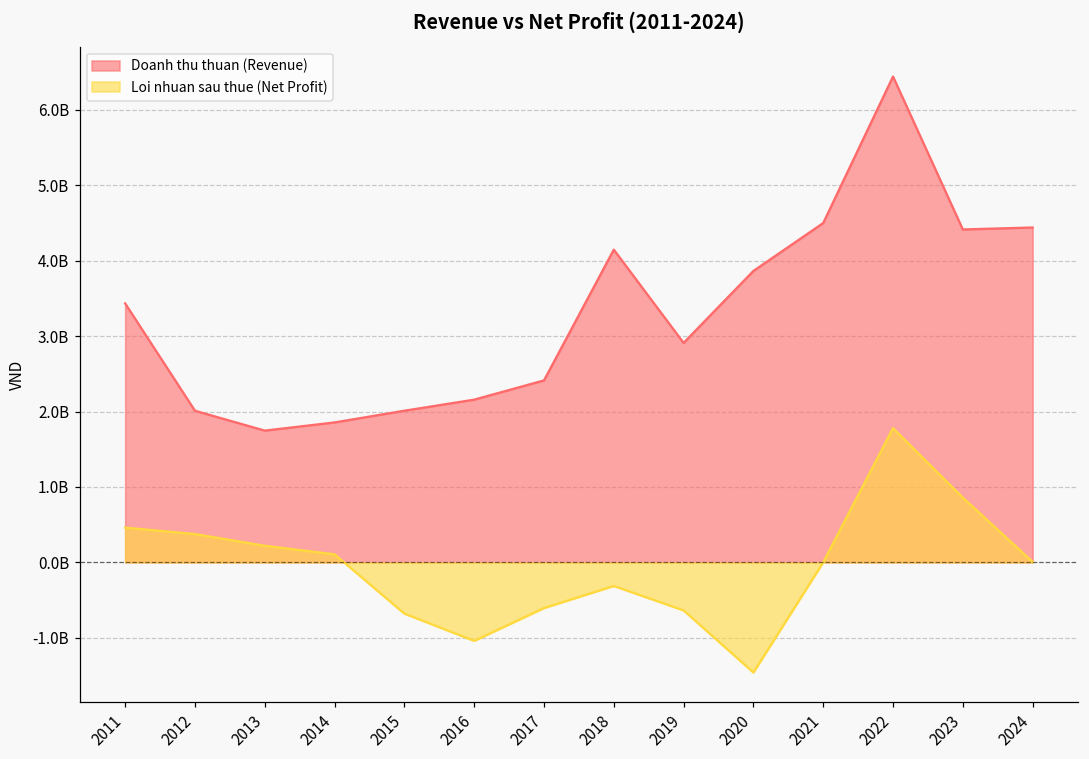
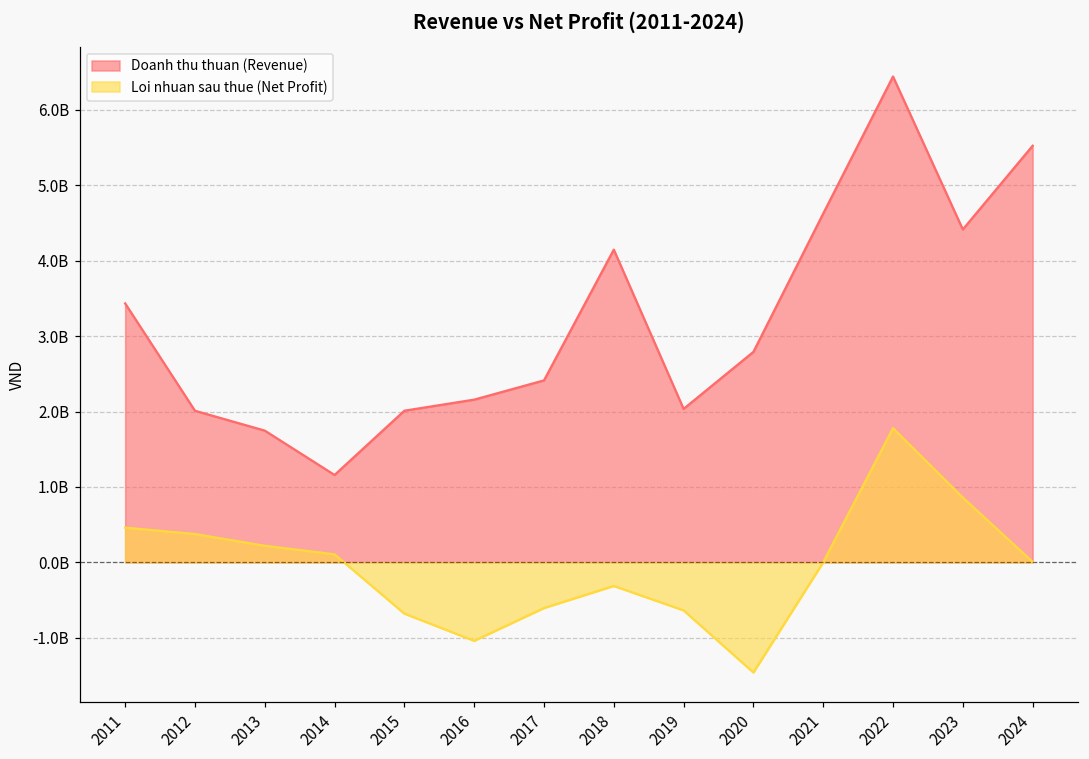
Doanh thu thuan (Revenue), 2014: 1900000000 -> 1200000000
Doanh thu thuan (Revenue), 2019: 2900000000 -> 2000000000
Doanh thu thuan (Revenue), 2020: 3900000000 -> 2800000000
Doanh thu thuan (Revenue), 2021: 4500000000 -> 4600000000
Doanh thu thuan (Revenue), 2024: 4400000000 -> 5500000000
